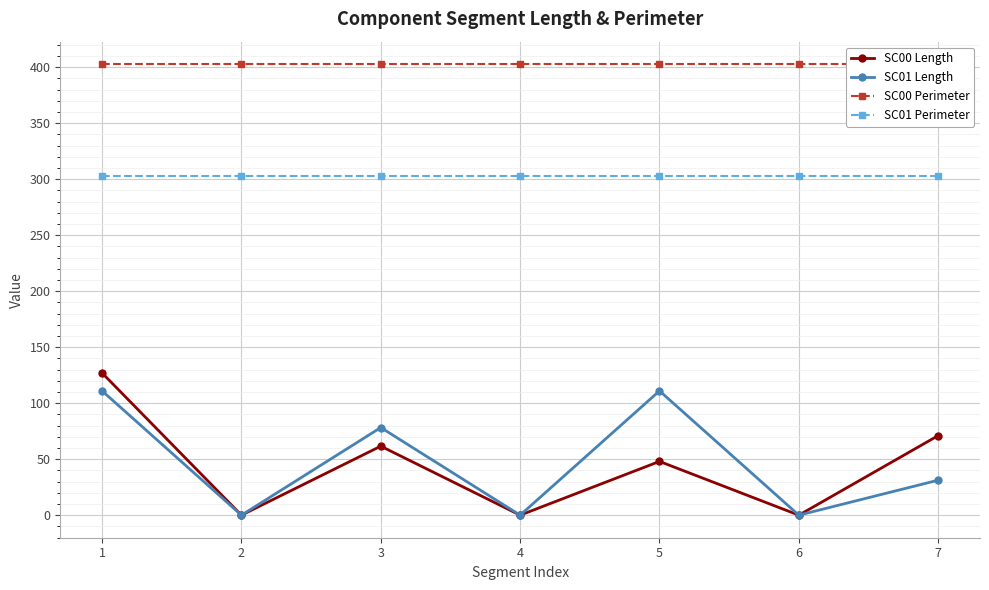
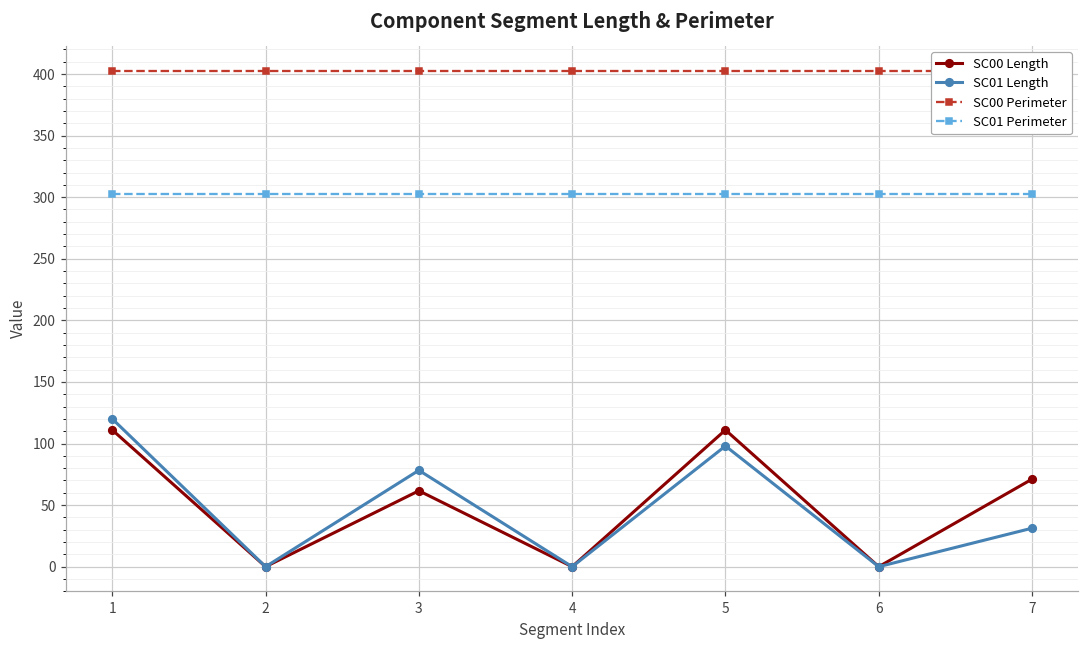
SC00 Length, 1: 127 -> 111
SC01 Length, 1: 111 -> 120
SC00 Length, 5: 48 -> 111
SC01 Length, 5: 111 -> 98
